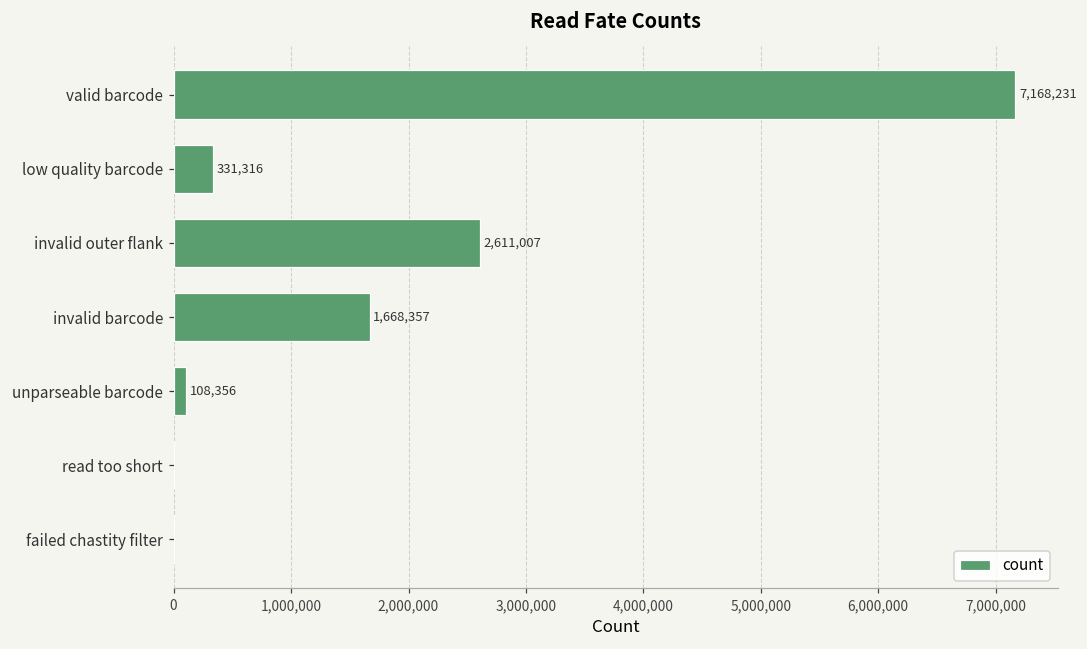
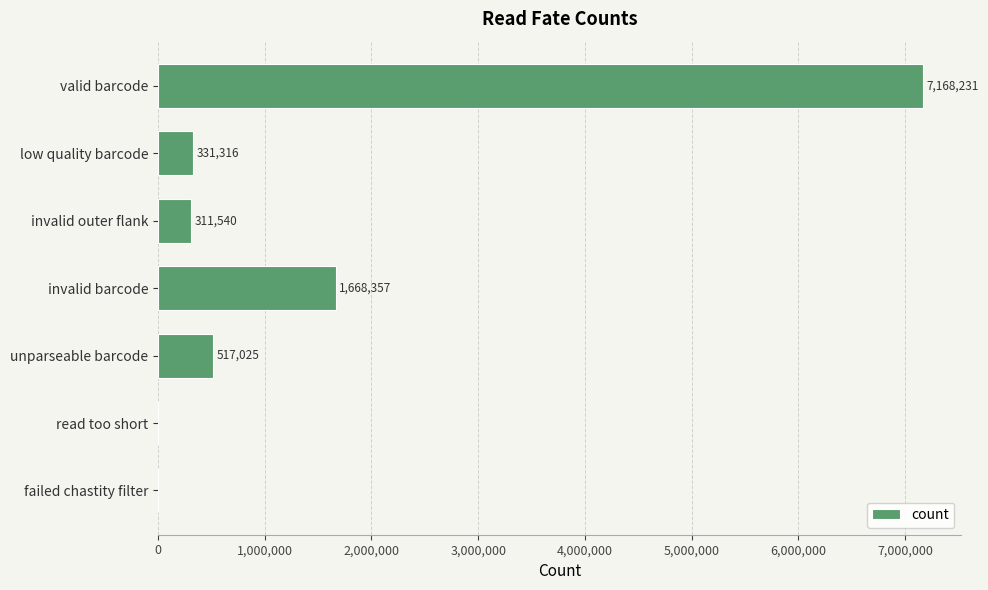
invalid outer flank: 2,611,007 -> 311,540
unparseable barcode: 108,356 -> 517,025
